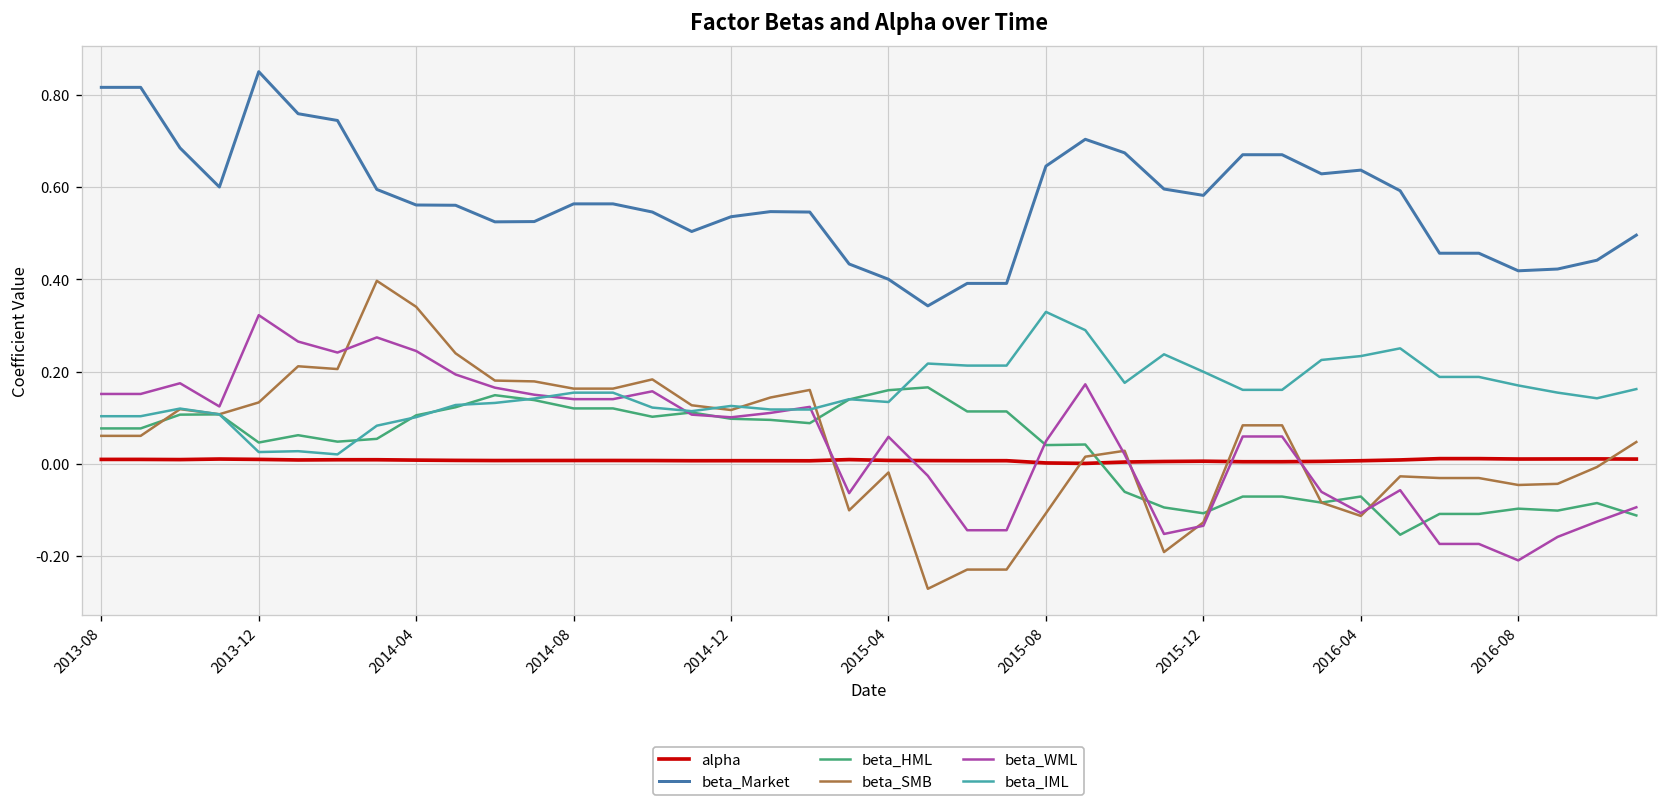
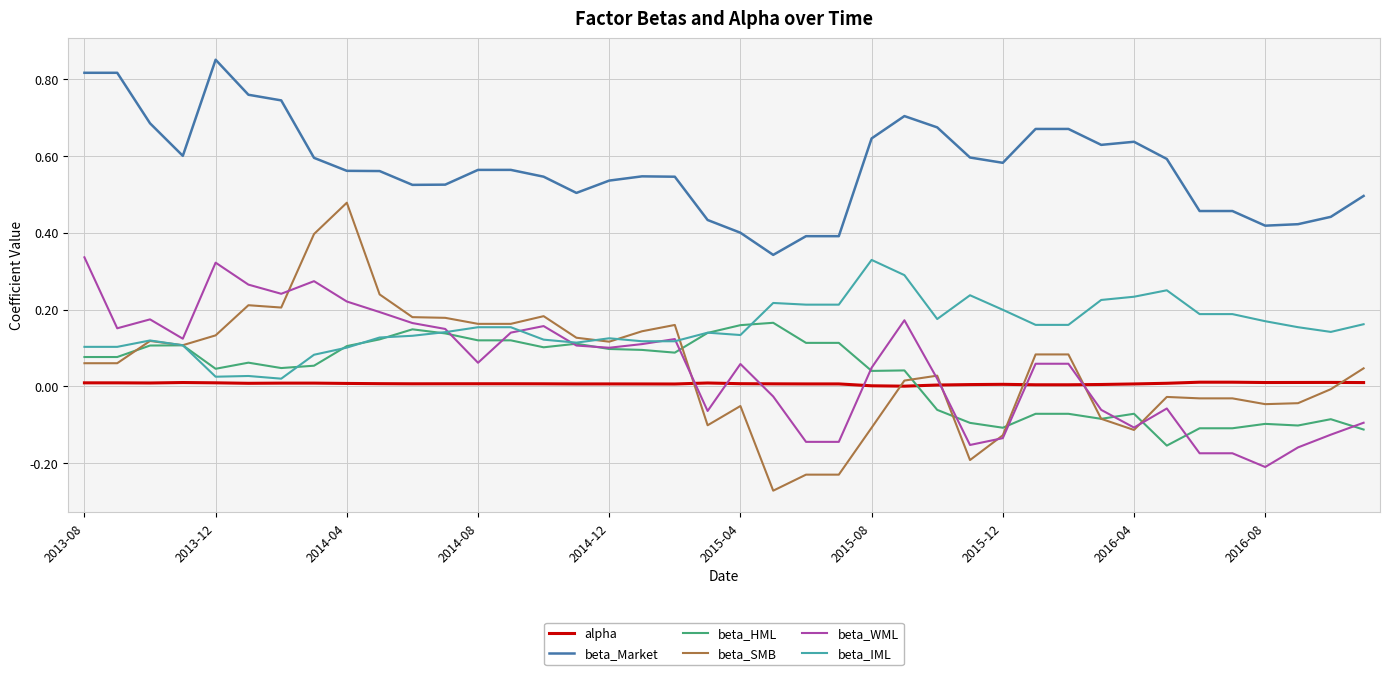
beta_WML, 2013-08: 0.15 -> 0.34
beta_SMB, 2014-04: 0.34 -> 0.48
beta_WML, 2014-04: 0.24 -> 0.22
beta_WML, 2014-08: 0.14 -> 0.06
beta_SMB, 2015-04: -0.02 -> -0.05
